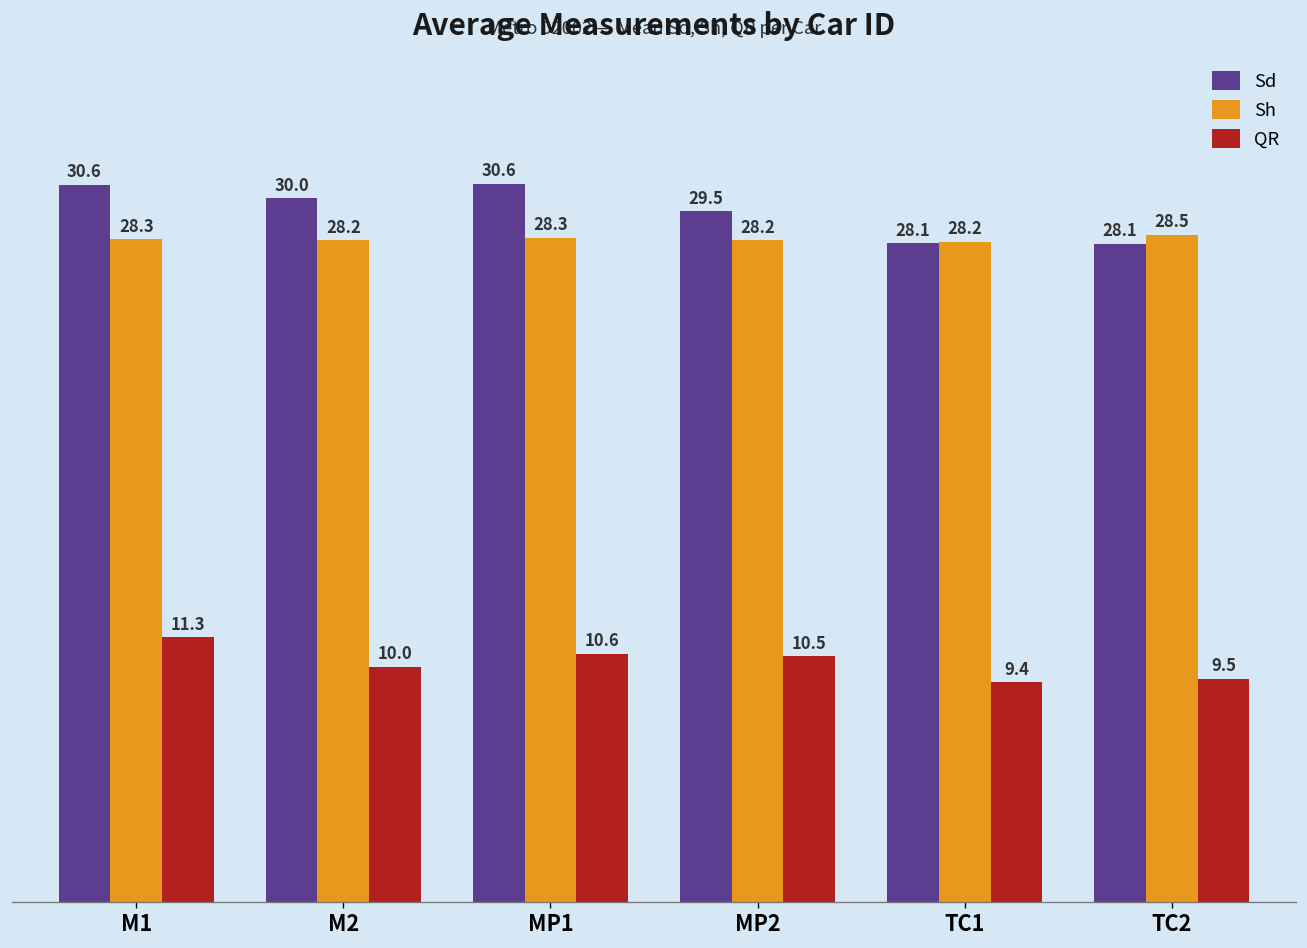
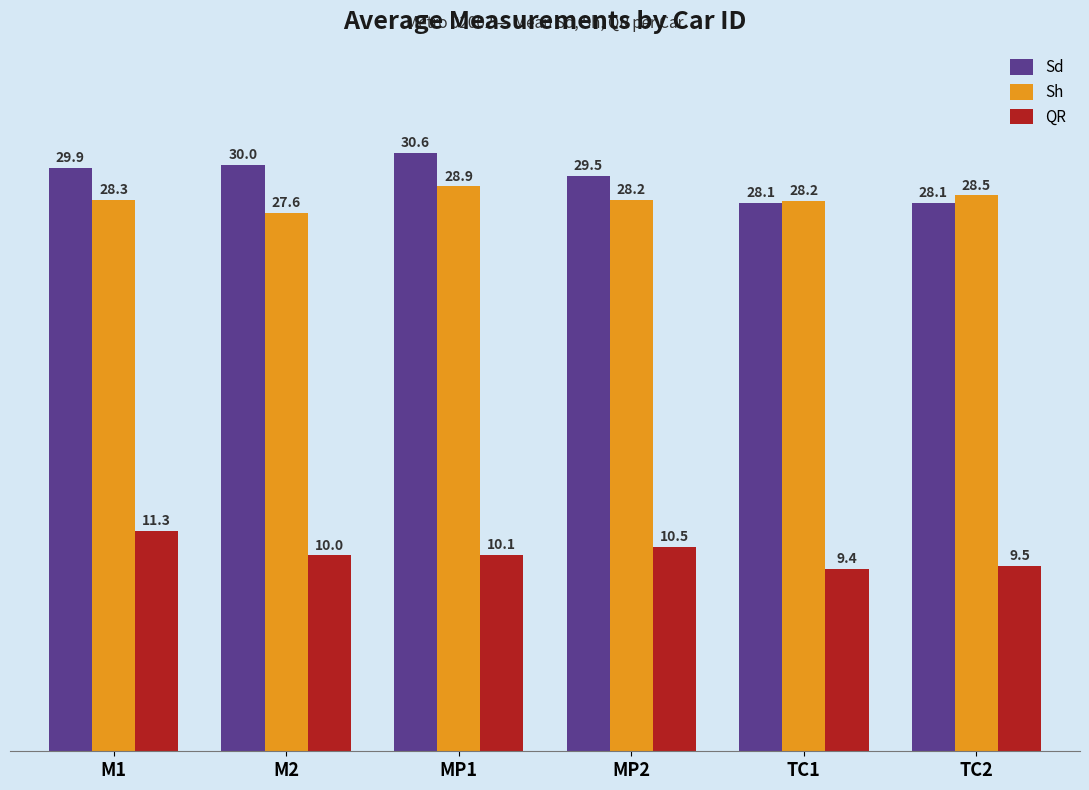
Sd, M1: 30.6 -> 29.9
Sh, M2: 28.2 -> 27.6
Sh, MP1: 28.3 -> 28.9
QR, MP1: 10.6 -> 10.1
